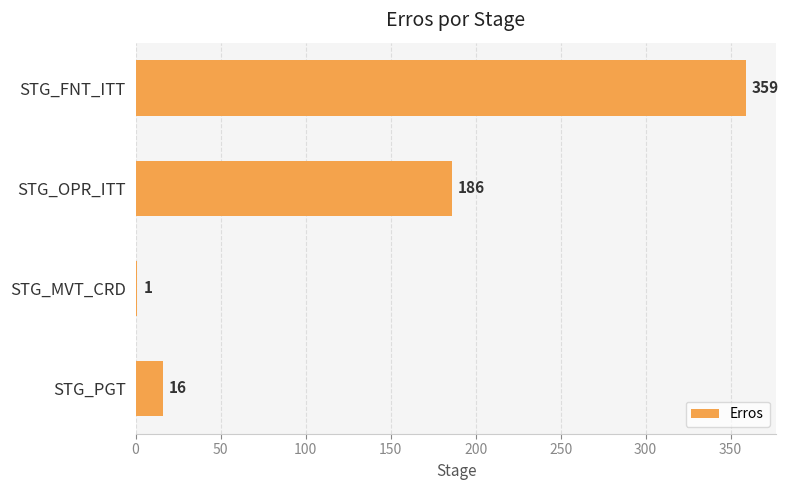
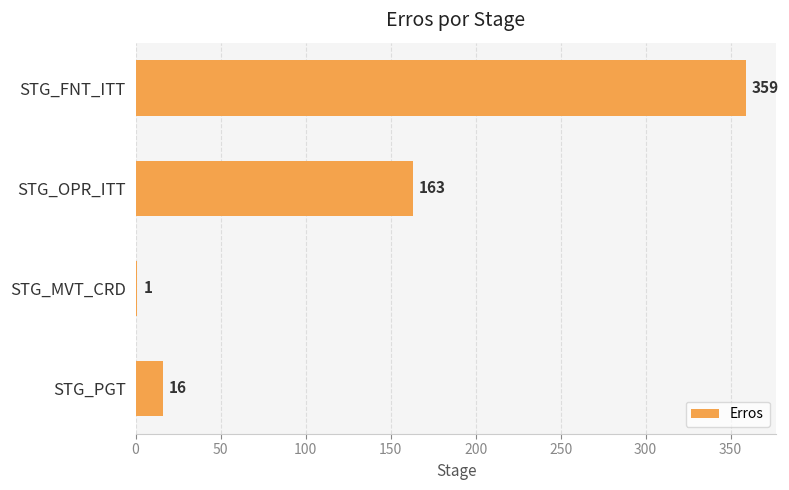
STG_OPR_ITT: 186 -> 163
